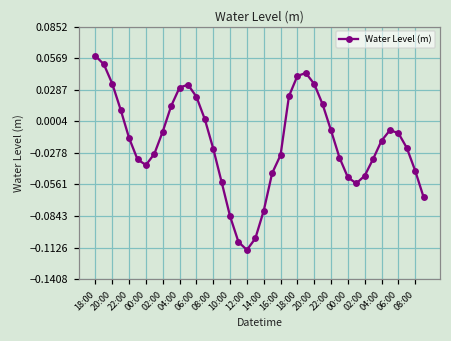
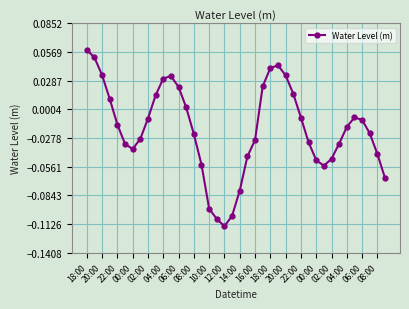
10:00: -0.085 -> -0.098
